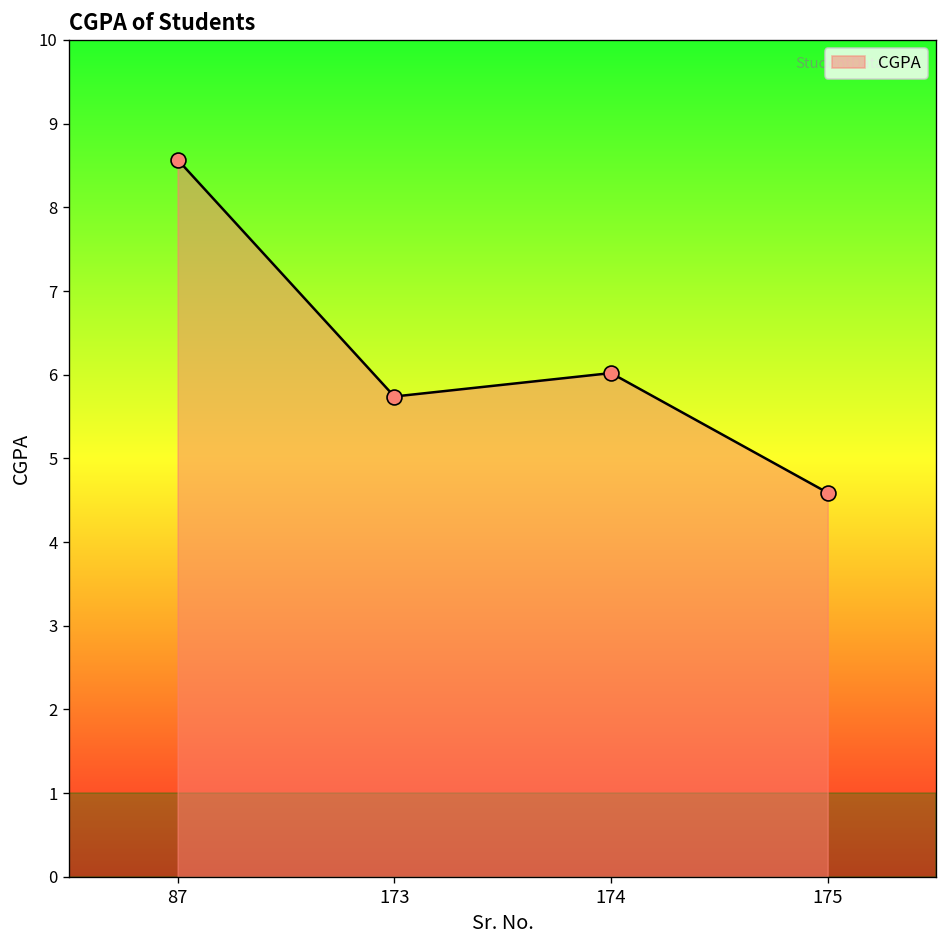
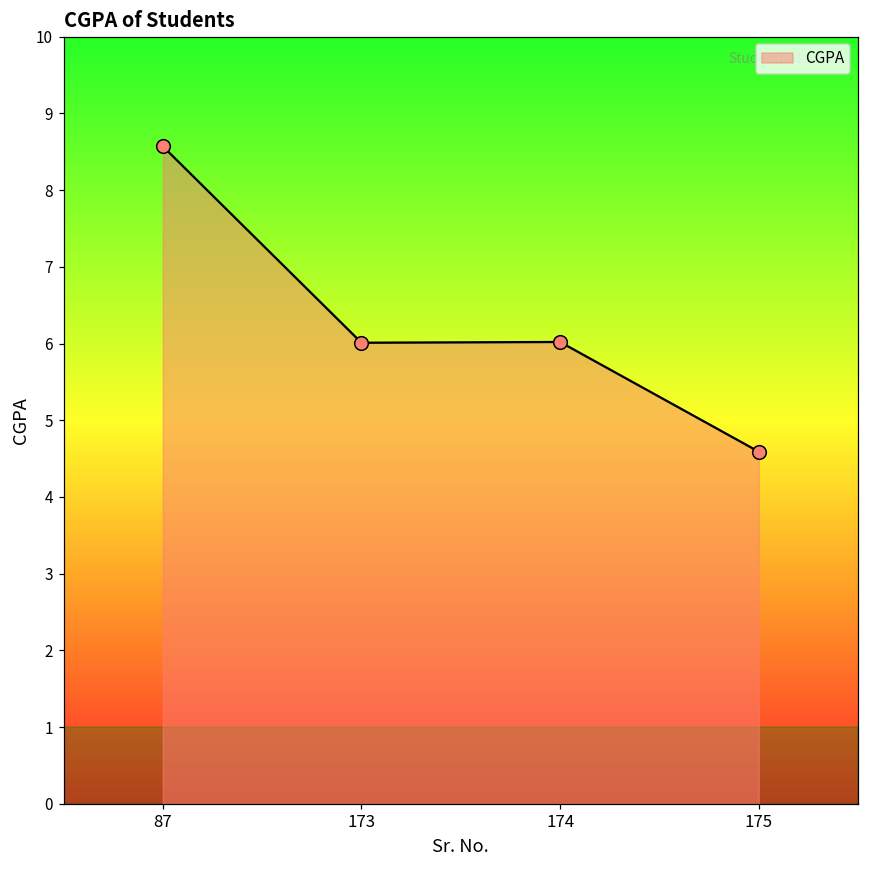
173: 5.7 -> 6.0
